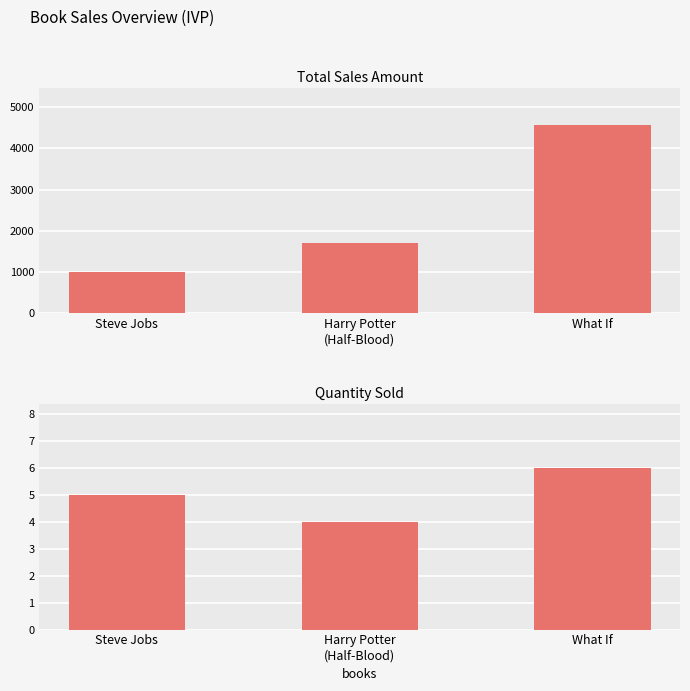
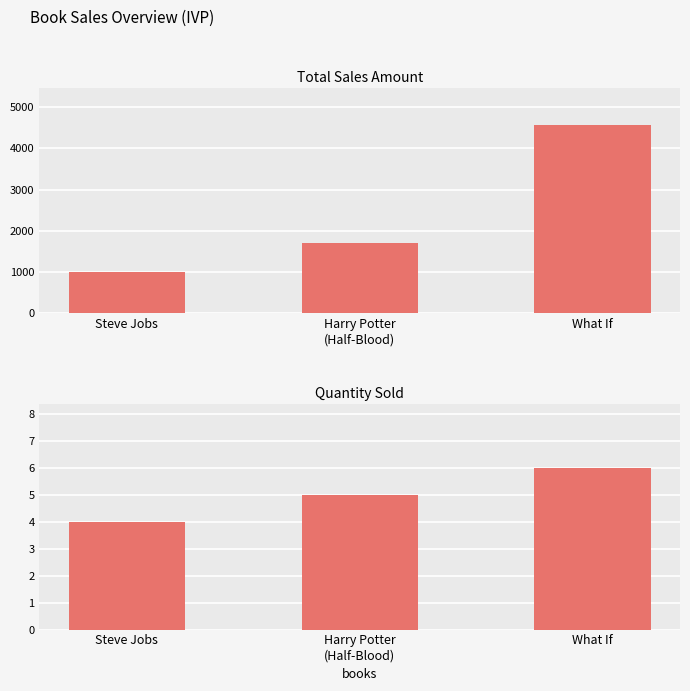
Quantity Sold, Steve Jobs: 5 -> 4
Quantity Sold, Harry Potter (Half-Blood): 4 -> 5
